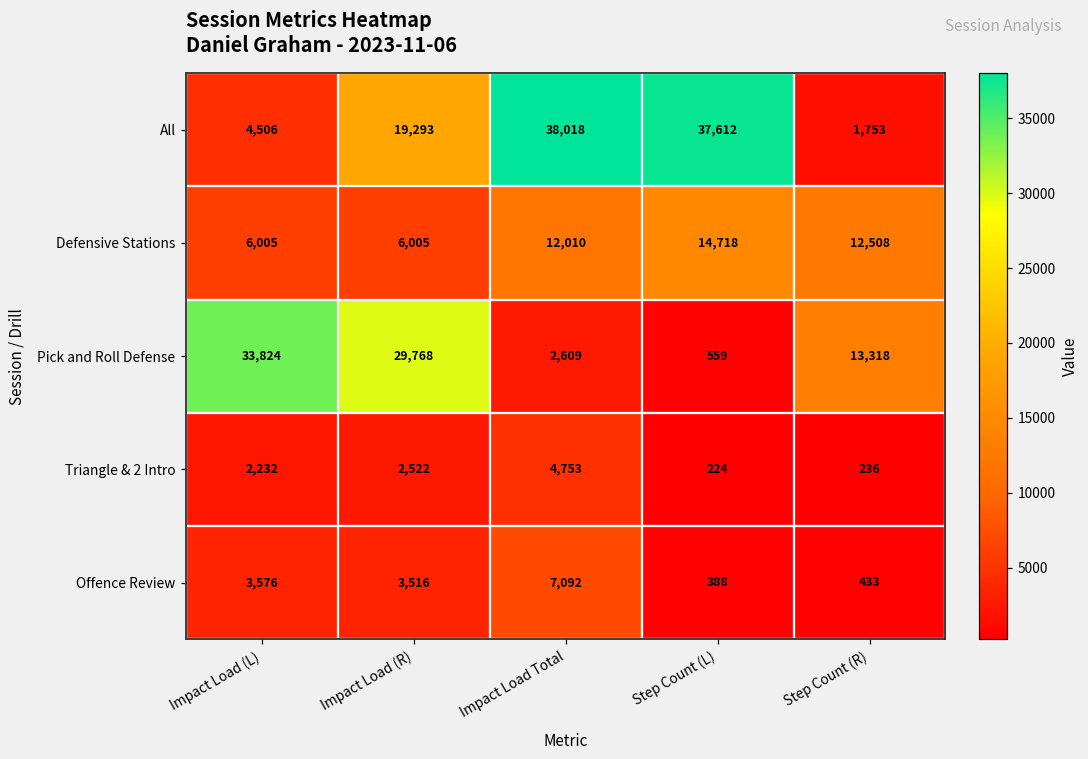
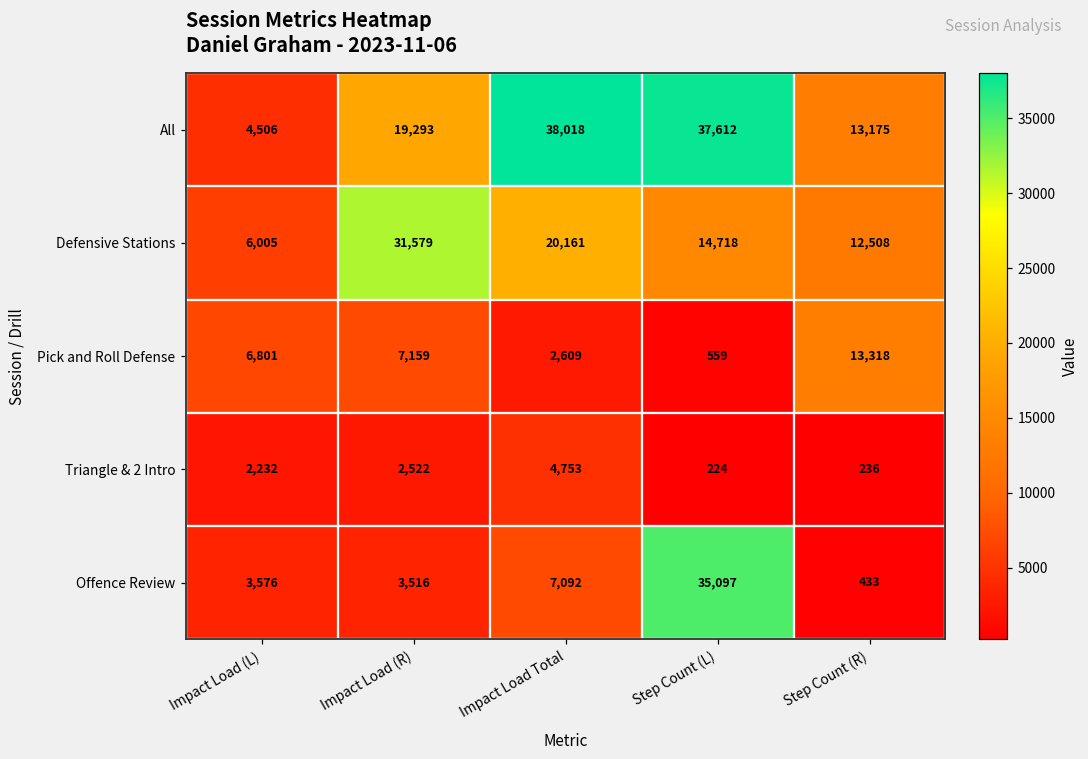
All, Step Count (R): 1,753 -> 13,175
Defensive Stations, Impact Load (R): 6,005 -> 31,579
Defensive Stations, Impact Load Total: 12,010 -> 20,161
Pick and Roll Defense, Impact Load (L): 33,824 -> 6,801
Pick and Roll Defense, Impact Load (R): 29,768 -> 7,159
Offence Review, Step Count (L): 388 -> 35,097
